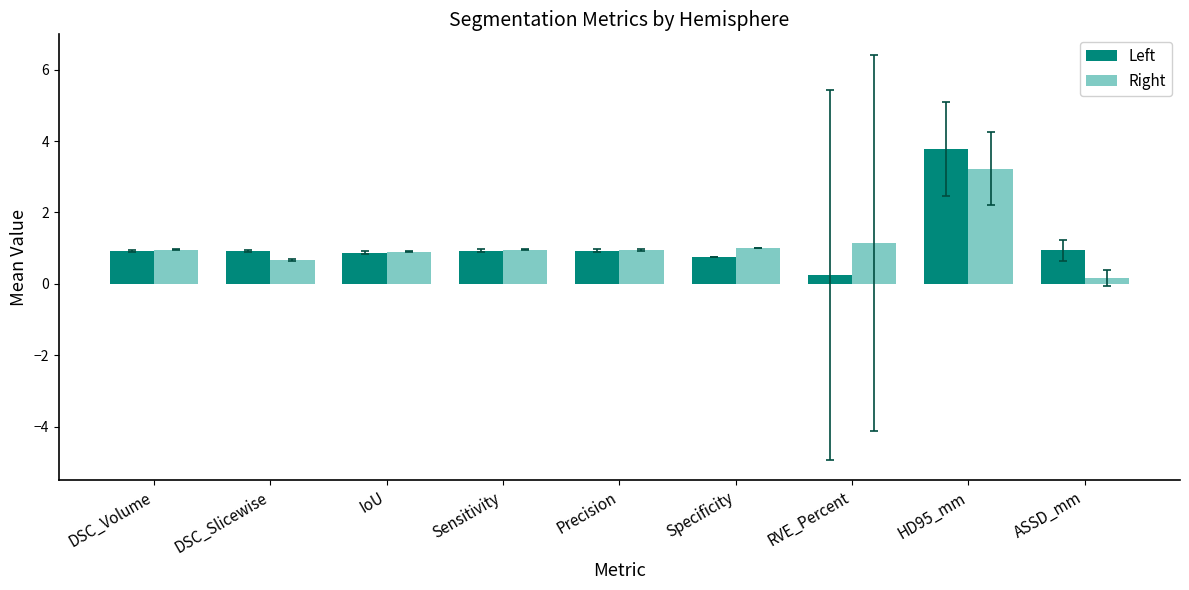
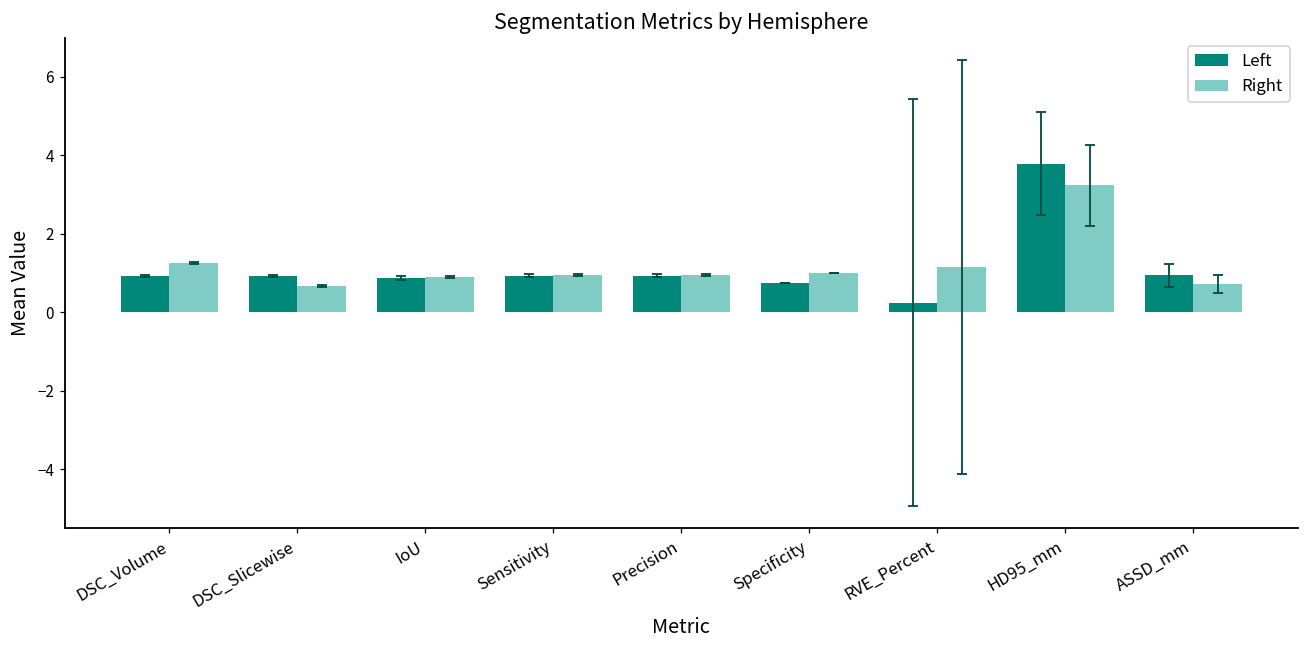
Right, DSC_Volume: 0.9 -> 1.3
Right, ASSD_mm: 0.2 -> 0.7
